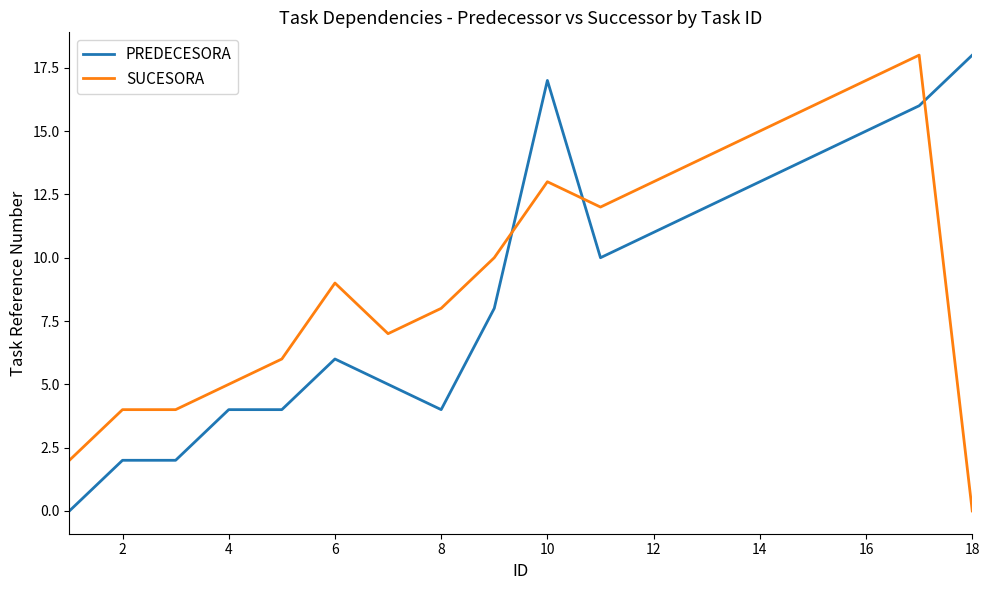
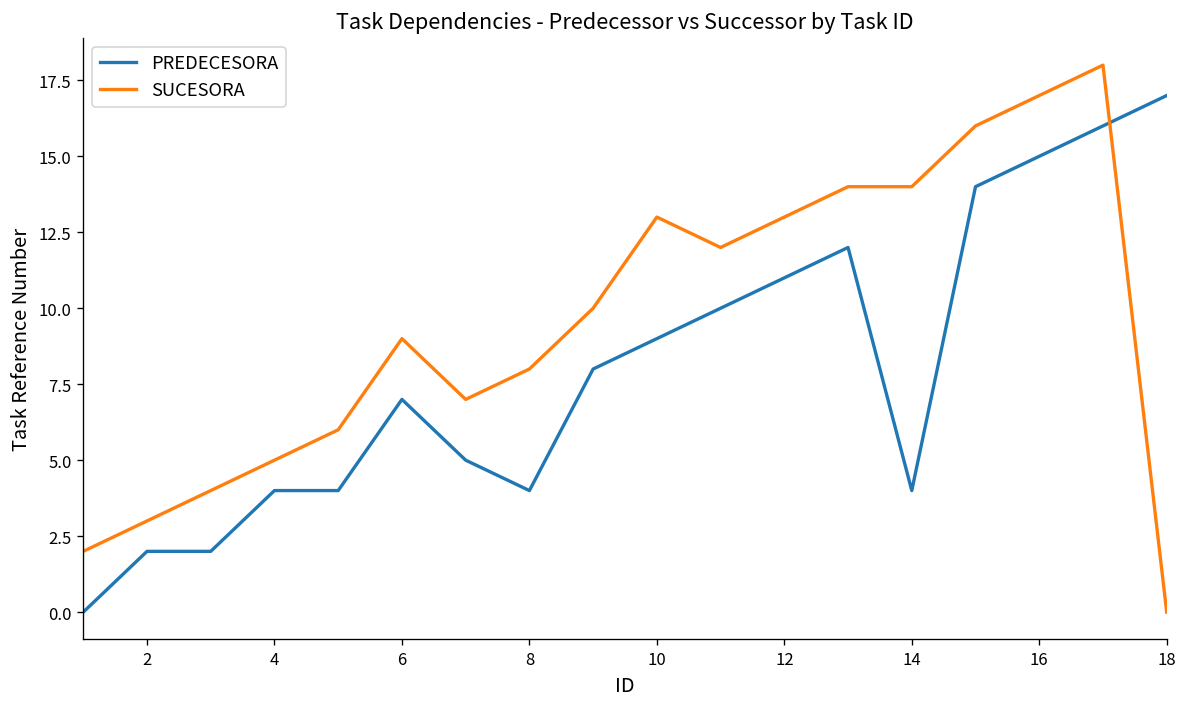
SUCESORA, 2: 4 -> 3
PREDECESORA, 6: 6 -> 7
PREDECESORA, 10: 17 -> 9
PREDECESORA, 14: 13 -> 4
SUCESORA, 14: 15 -> 14
PREDECESORA, 18: 18 -> 17
